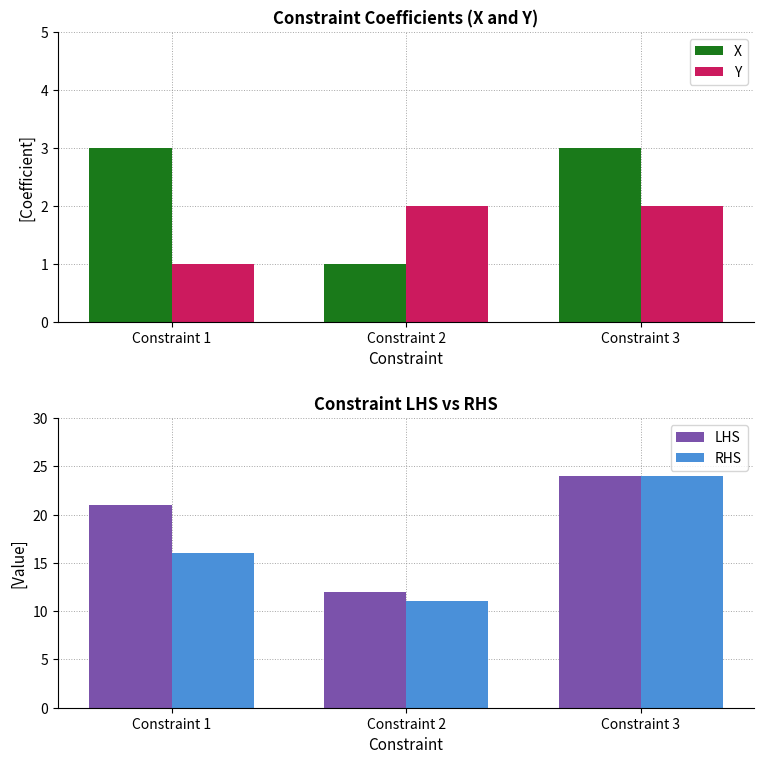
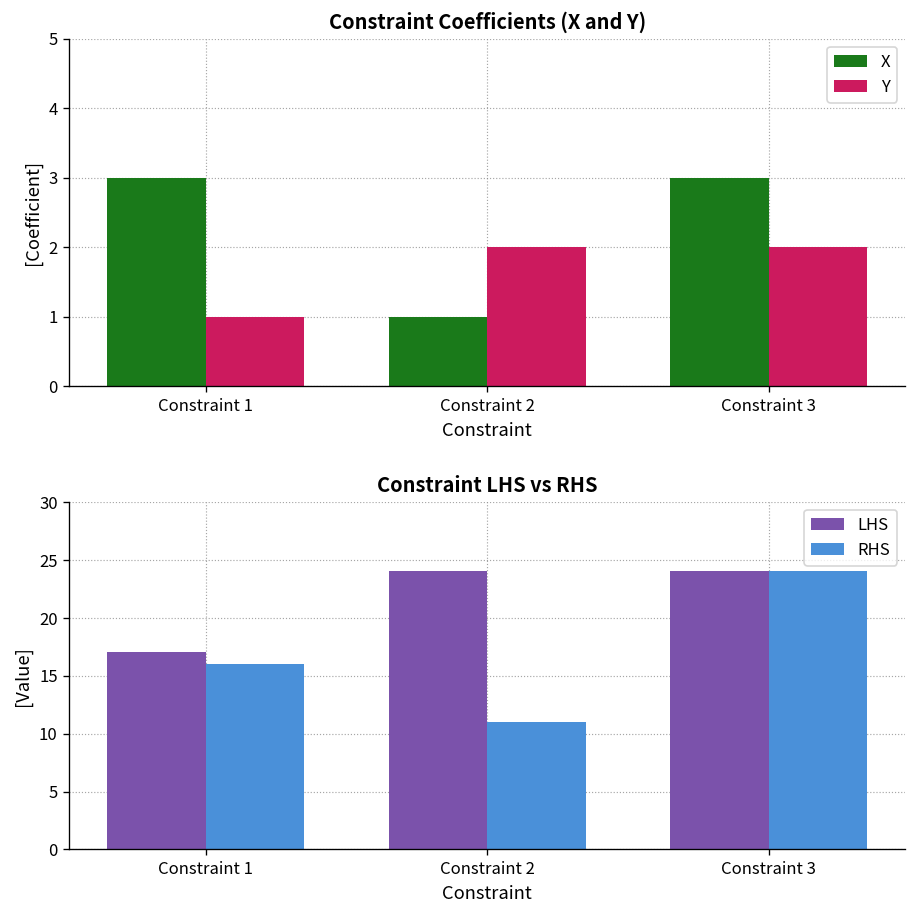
Constraint LHS vs RHS, LHS, Constraint 1: 21 -> 17
Constraint LHS vs RHS, LHS, Constraint 2: 12 -> 24
